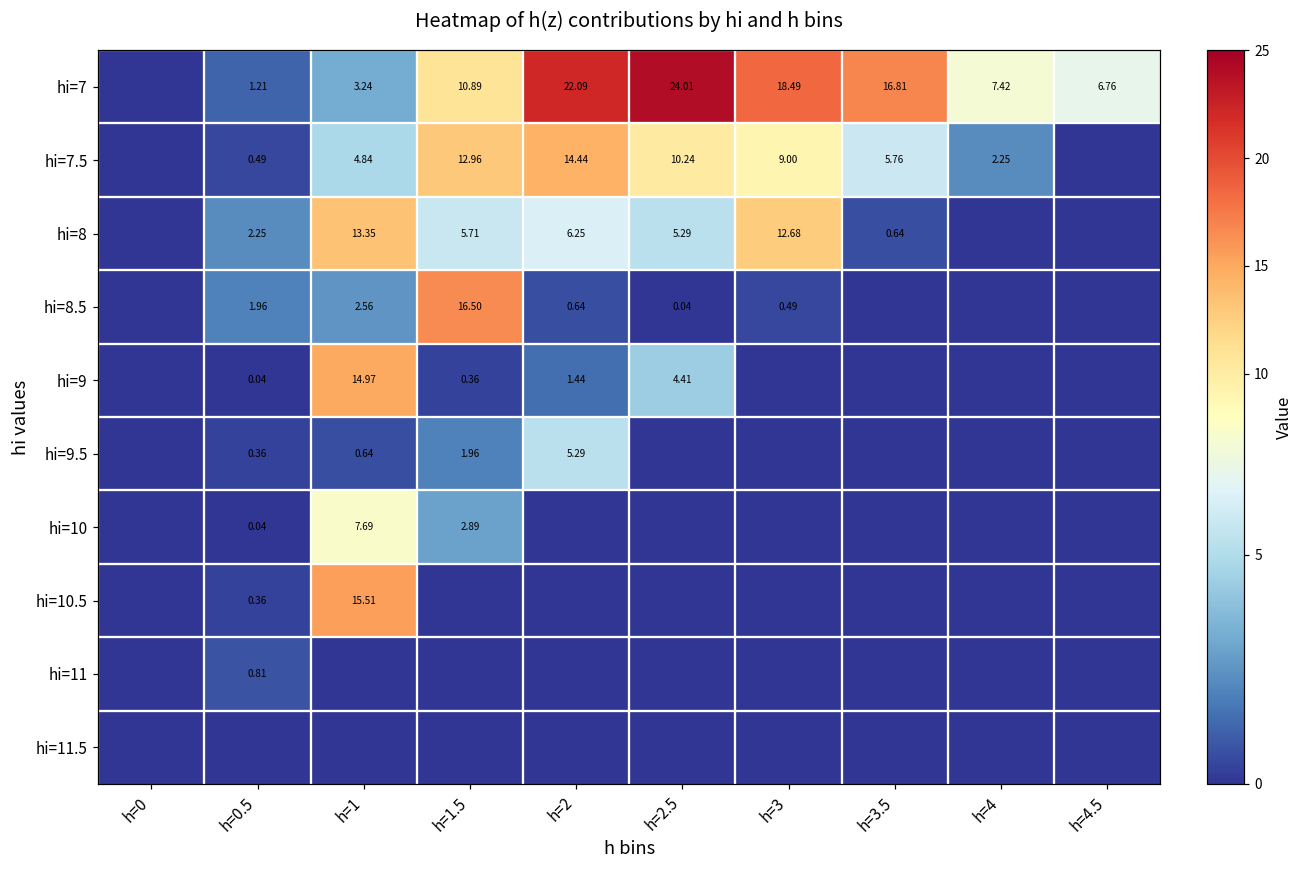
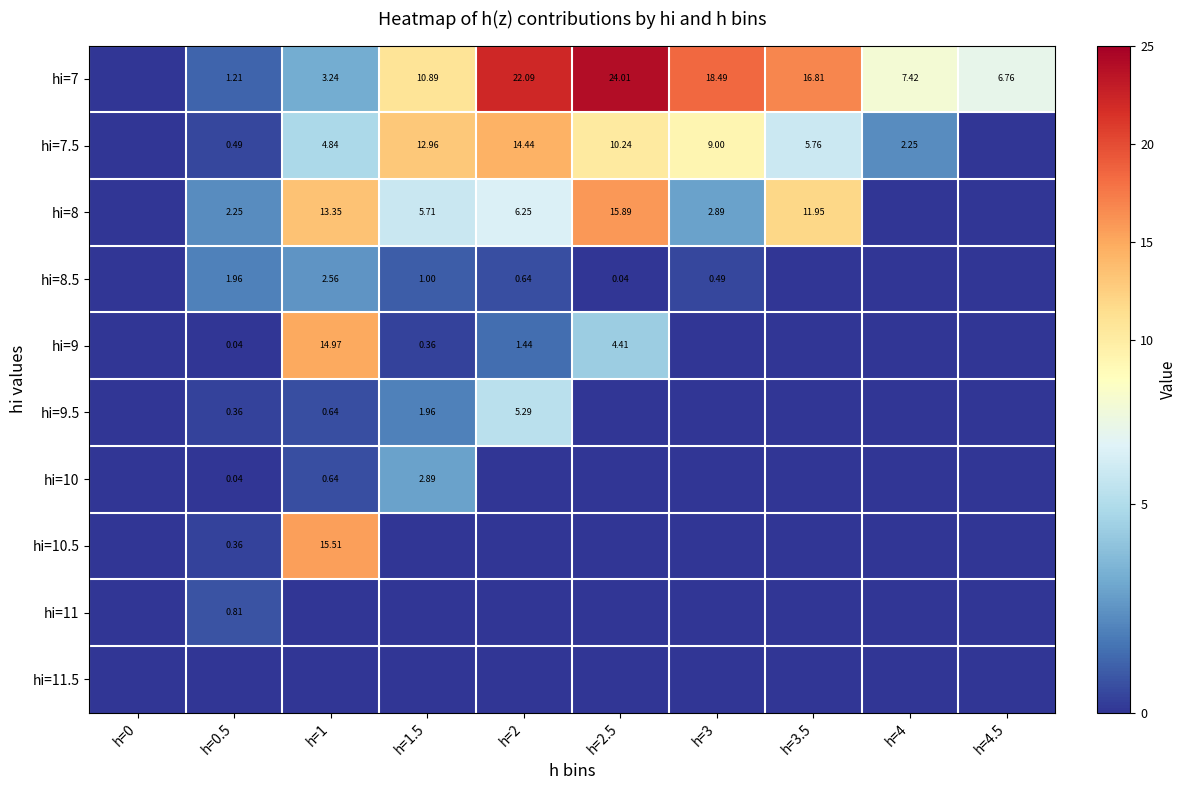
hi=8, h=2.5: 5.29 -> 15.89
hi=8, h=3: 12.68 -> 2.89
hi=8, h=3.5: 0.64 -> 11.95
hi=8.5, h=1.5: 16.50 -> 1.00
hi=10, h=1: 7.69 -> 0.64
